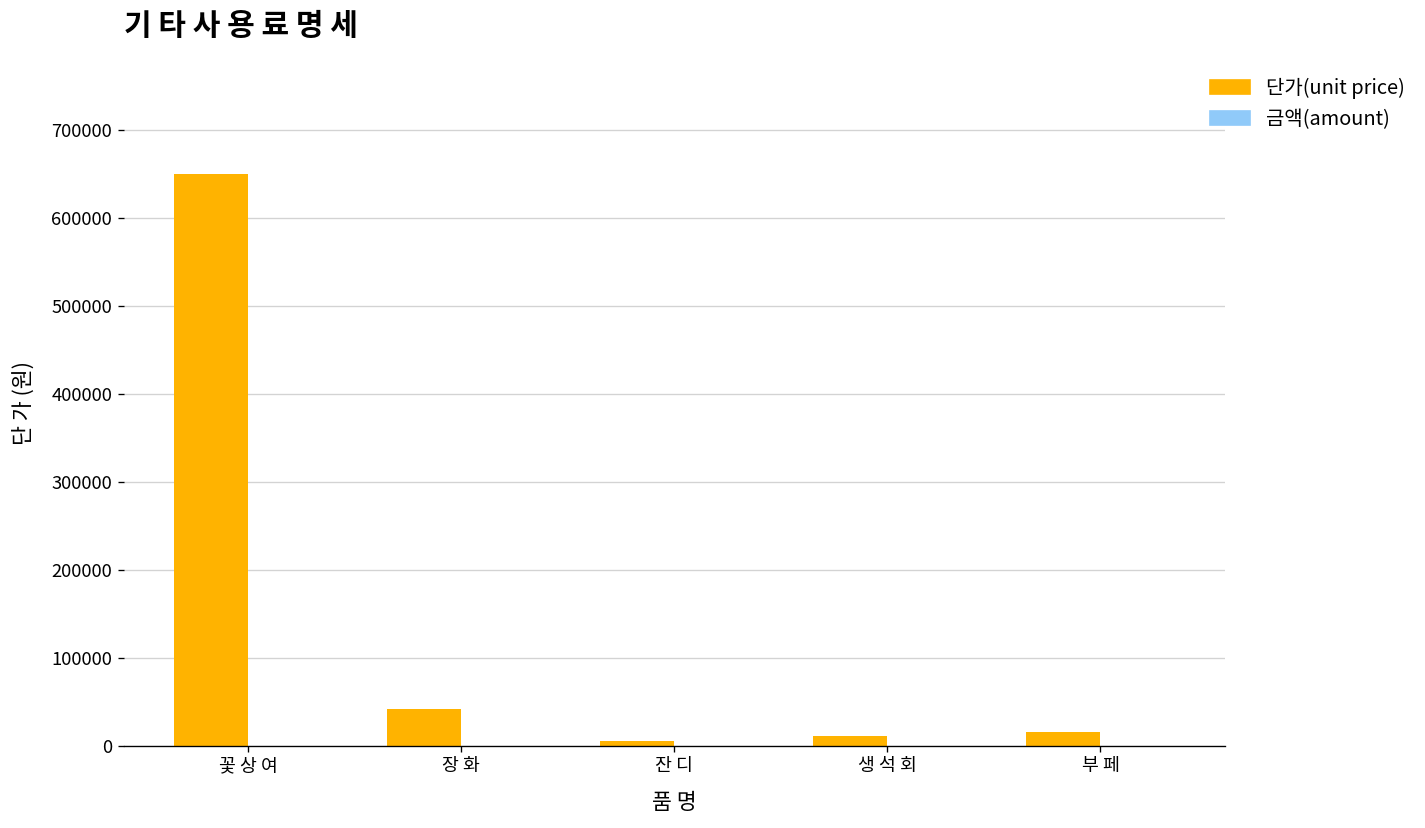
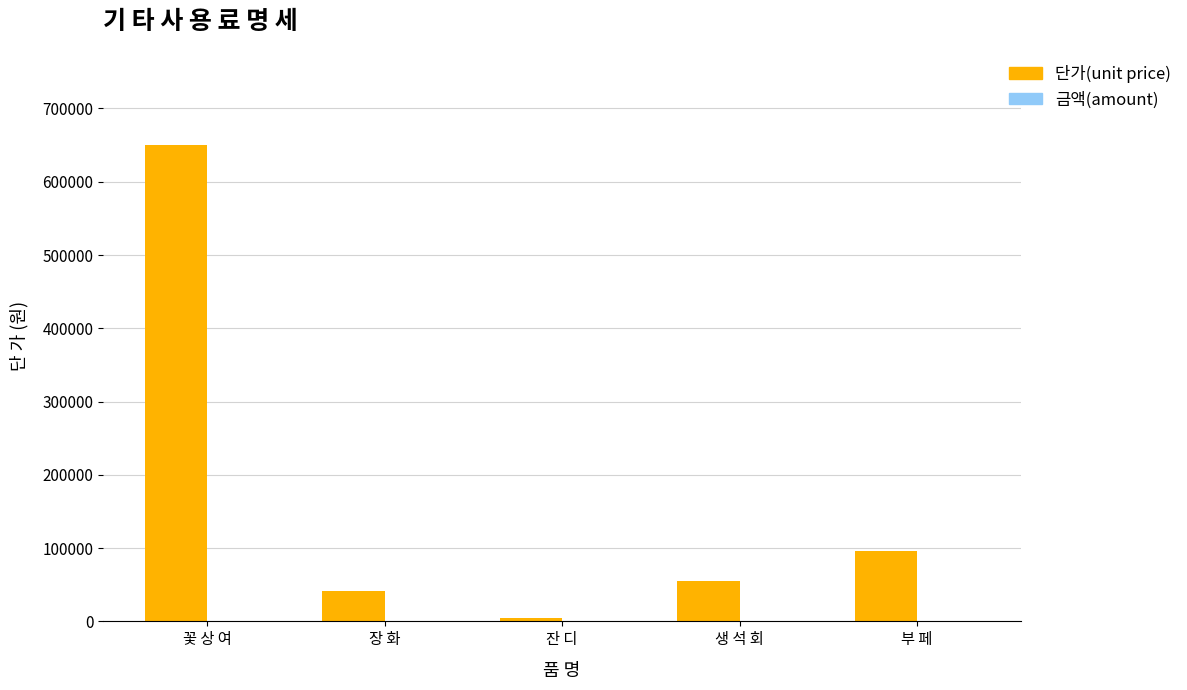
단가(unit price), 생 석 회: 10000 -> 60000
단가(unit price), 부 페: 20000 -> 100000
